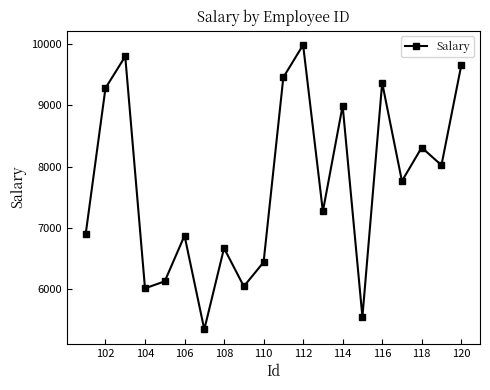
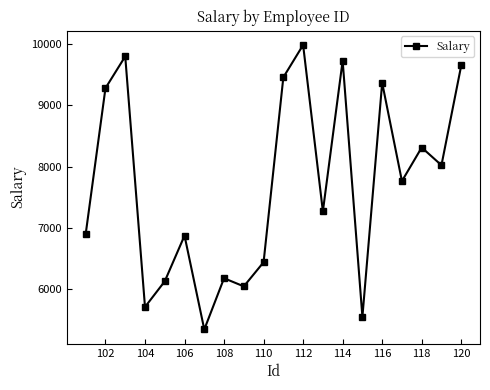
104: 6000 -> 5700
108: 6700 -> 6200
114: 9000 -> 9700
